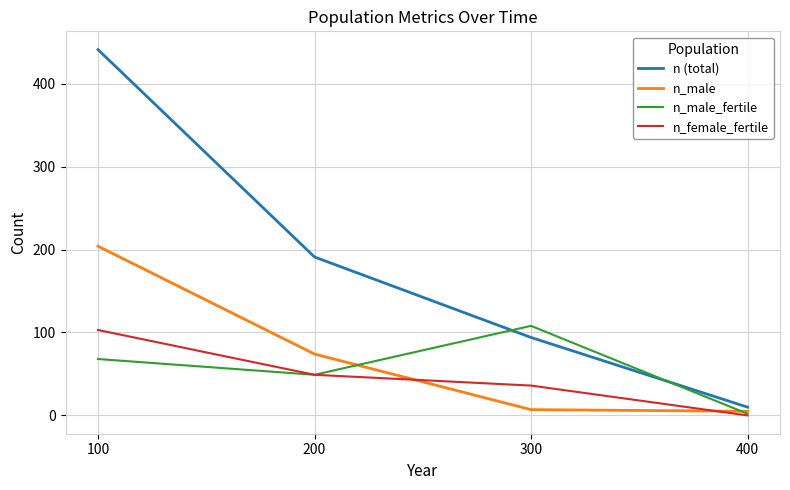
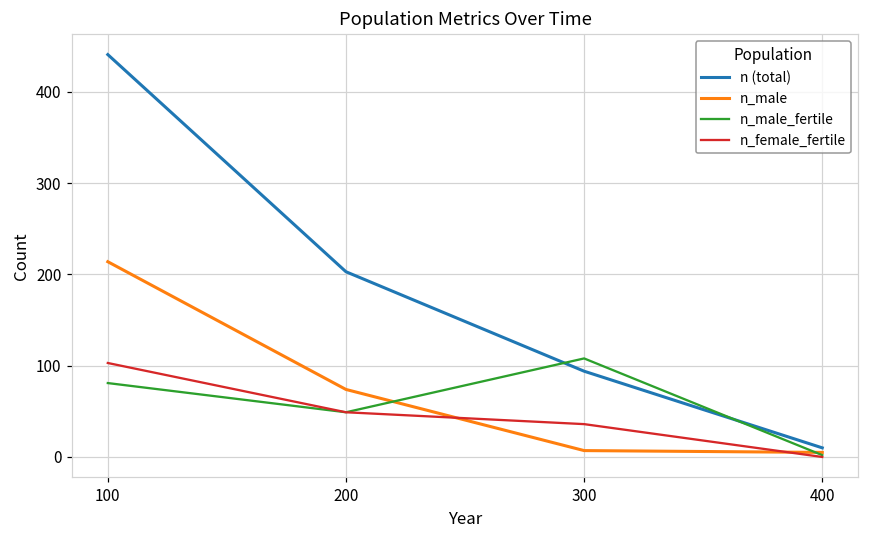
n_male, 100: 200 -> 210
n_male_fertile, 100: 70 -> 80
n (total), 200: 190 -> 200
